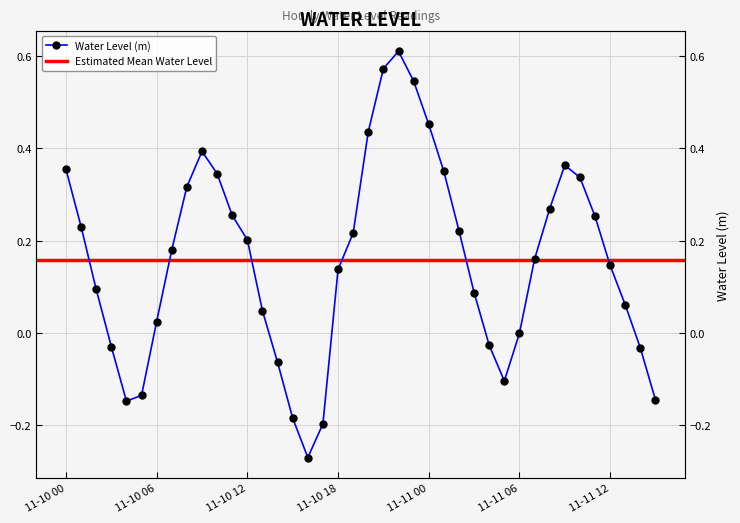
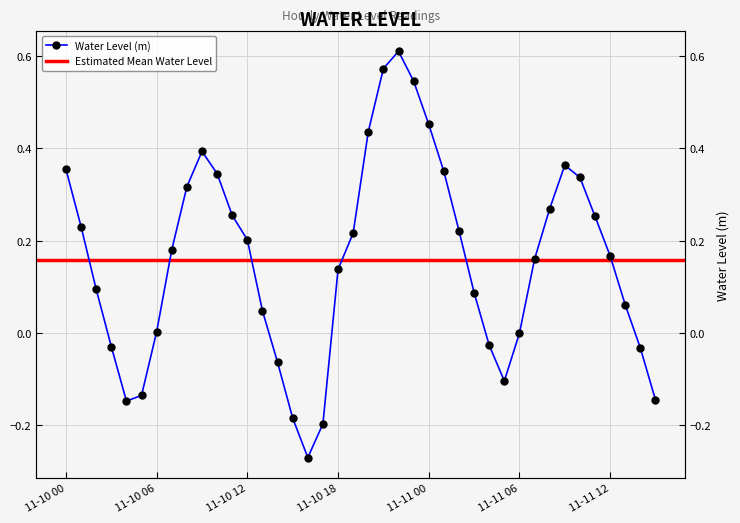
11-10 06: 0.02 -> 0.00
11-11 12: 0.15 -> 0.17
